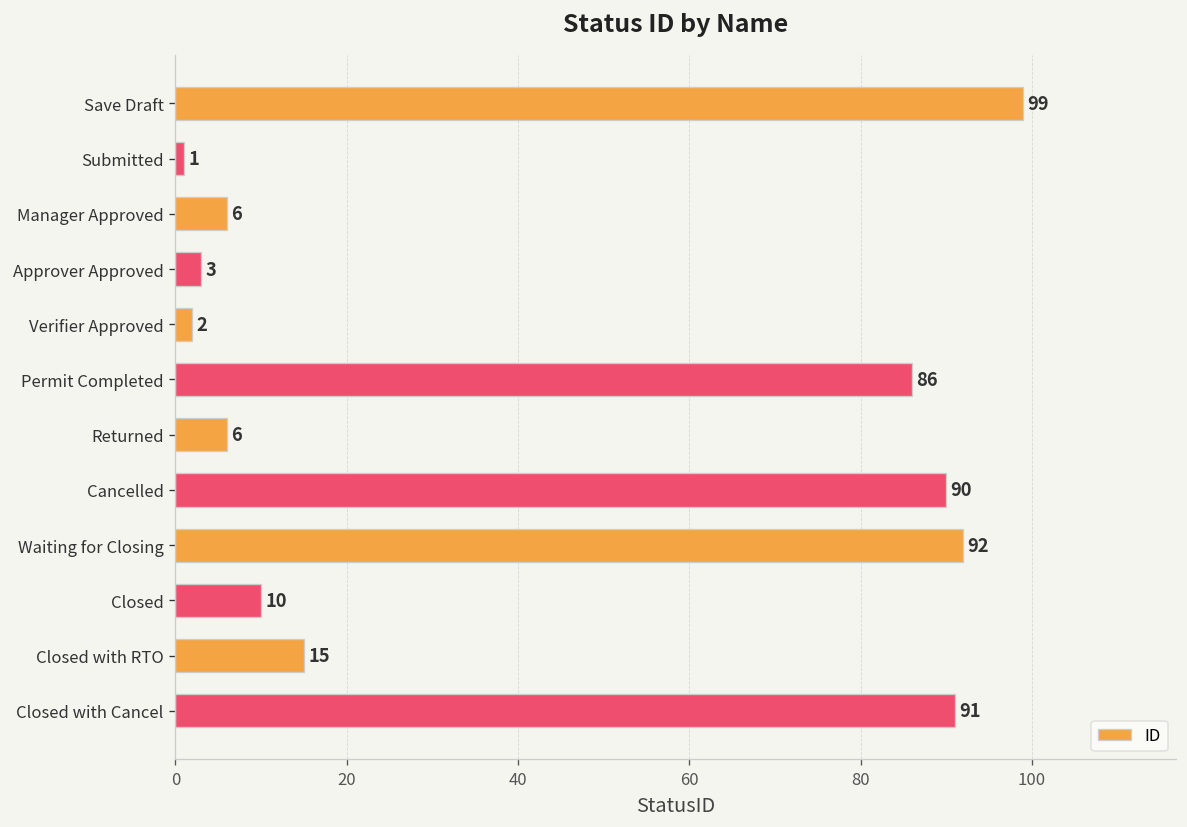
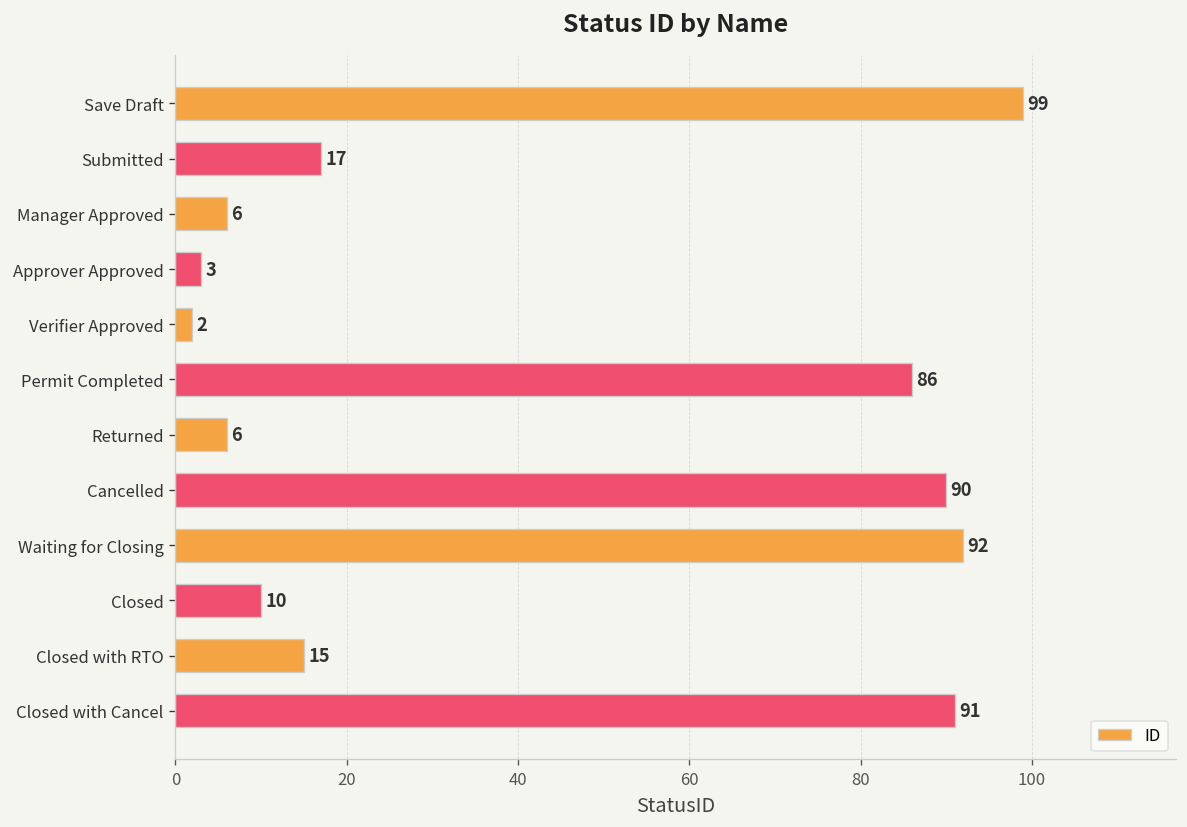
Submitted: 1 -> 17
